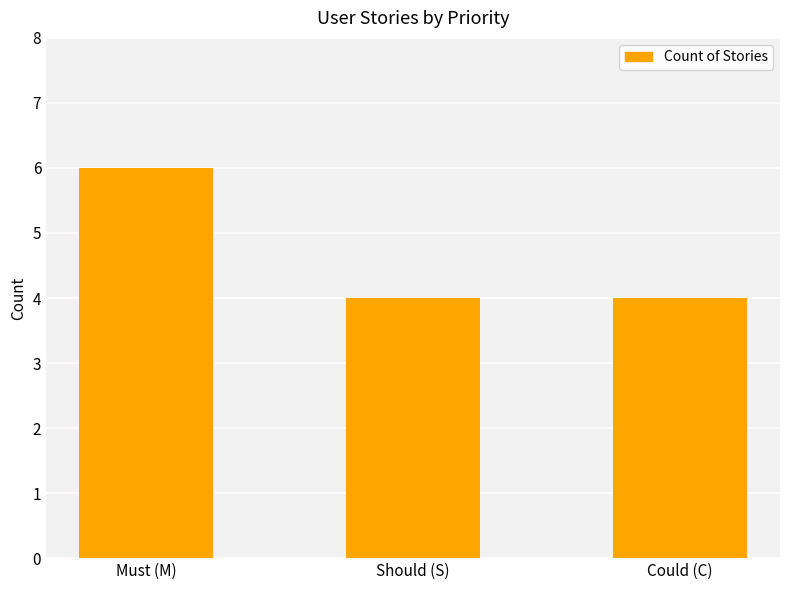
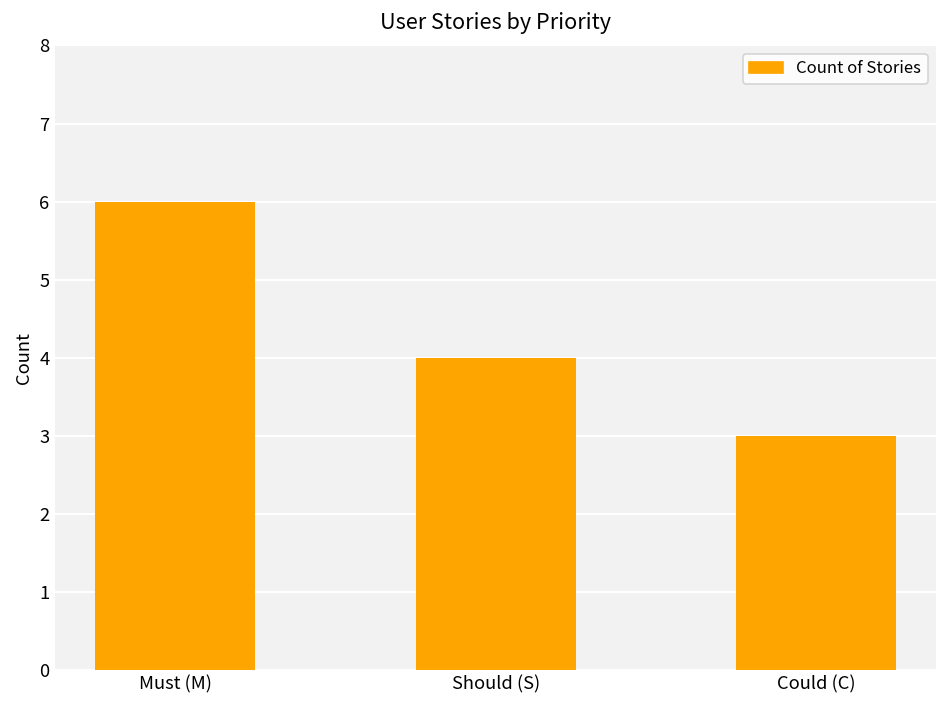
Could (C): 4 -> 3
